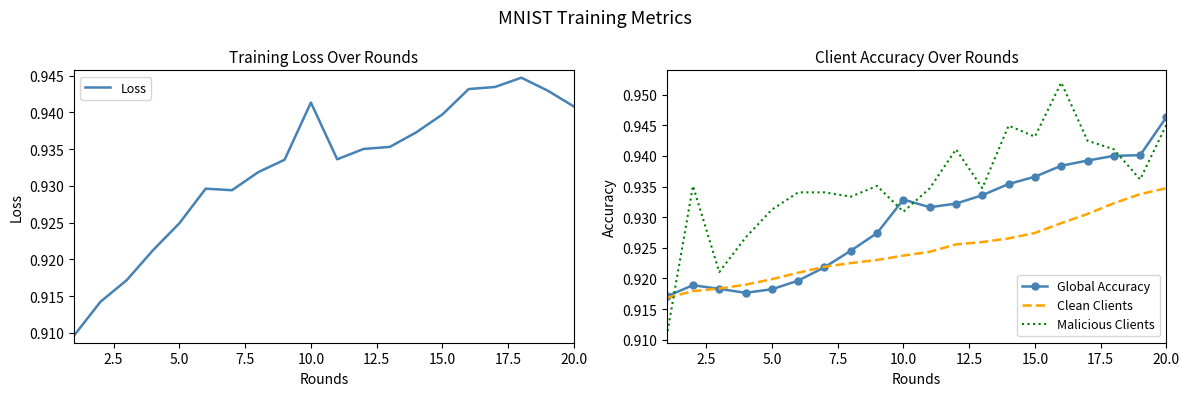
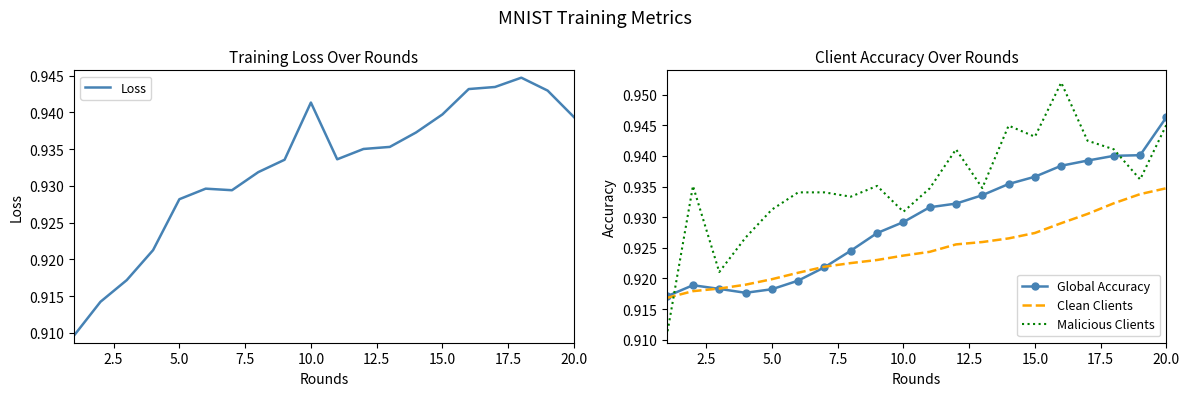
Training Loss Over Rounds, 5.0: 0.925 -> 0.928
Training Loss Over Rounds, 20.0: 0.941 -> 0.939
Client Accuracy Over Rounds, Global Accuracy, 10.0: 0.933 -> 0.929
